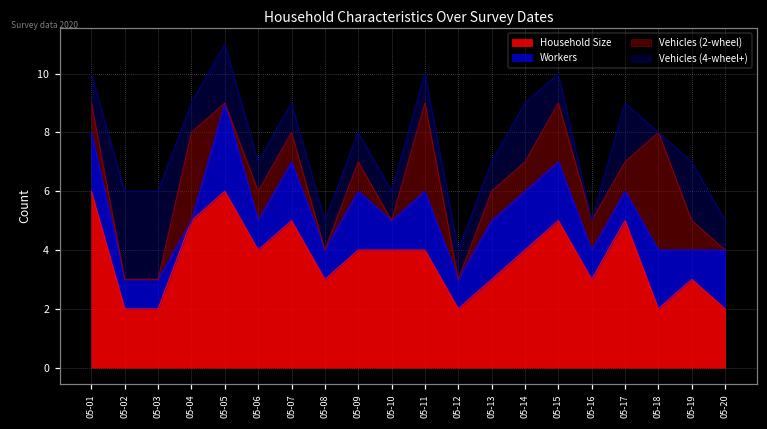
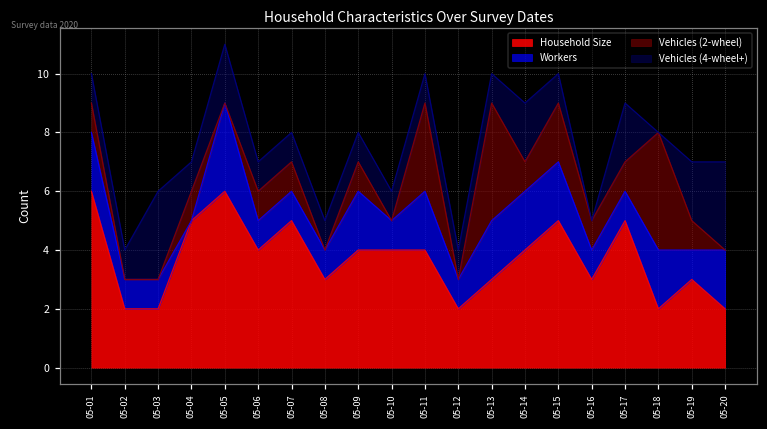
Vehicles (4-wheel+), 05-02: 3 -> 1
Vehicles (2-wheel), 05-04: 3 -> 1
Workers, 05-07: 2 -> 1
Vehicles (2-wheel), 05-13: 1 -> 4
Vehicles (4-wheel+), 05-20: 1 -> 3
